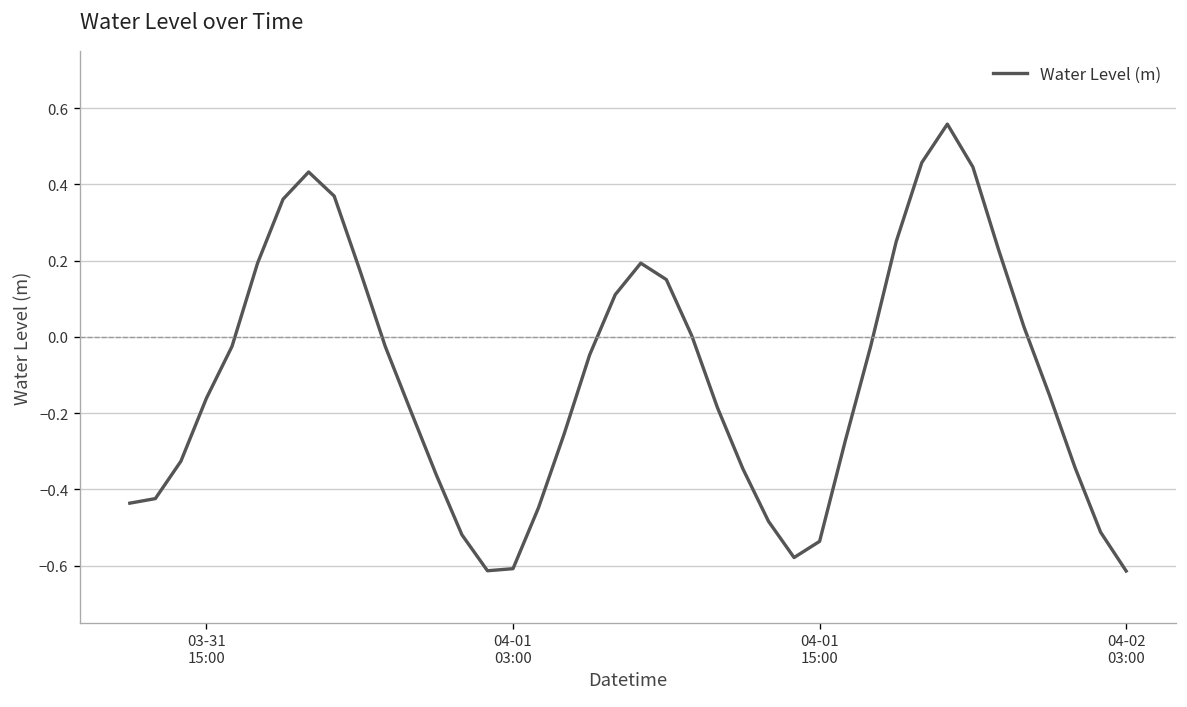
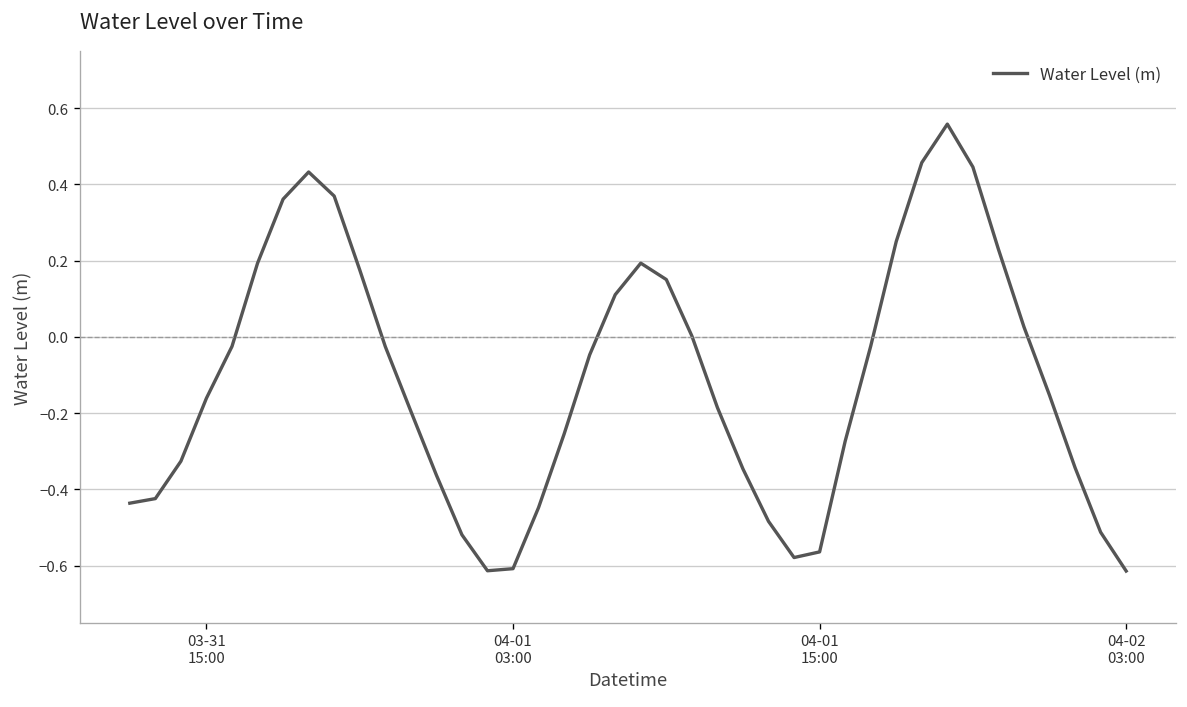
04-01 15:00: -0.54 -> -0.56
